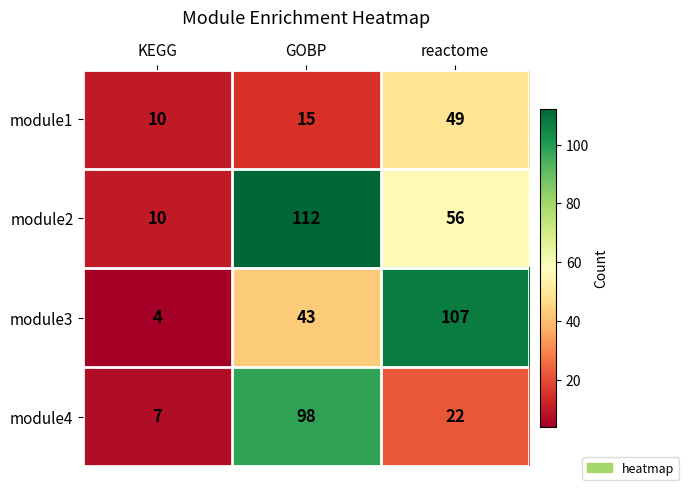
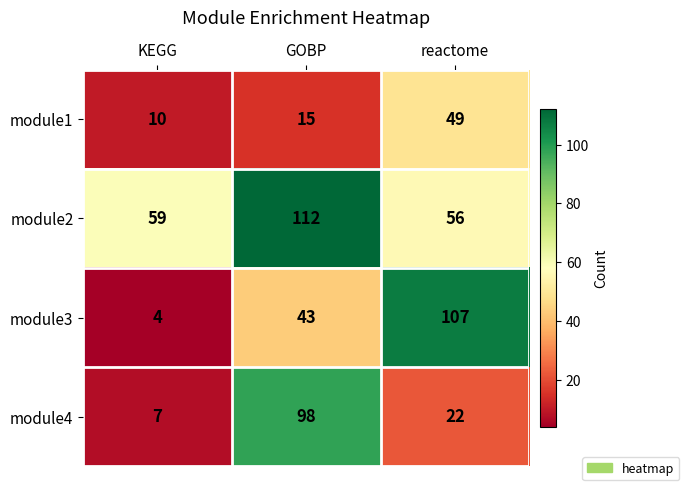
module2, KEGG: 10 -> 59
